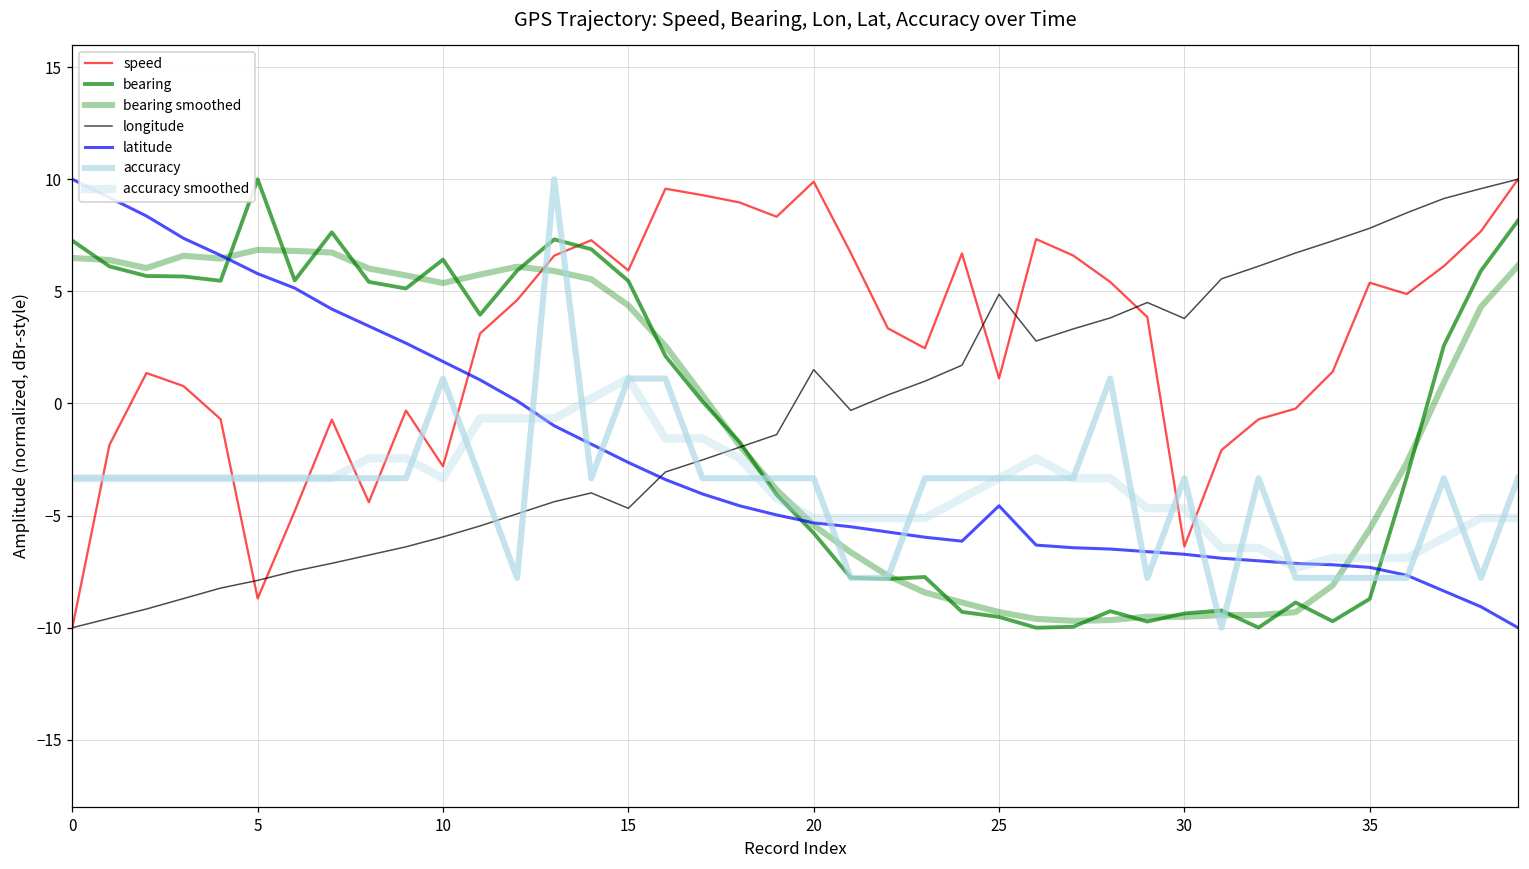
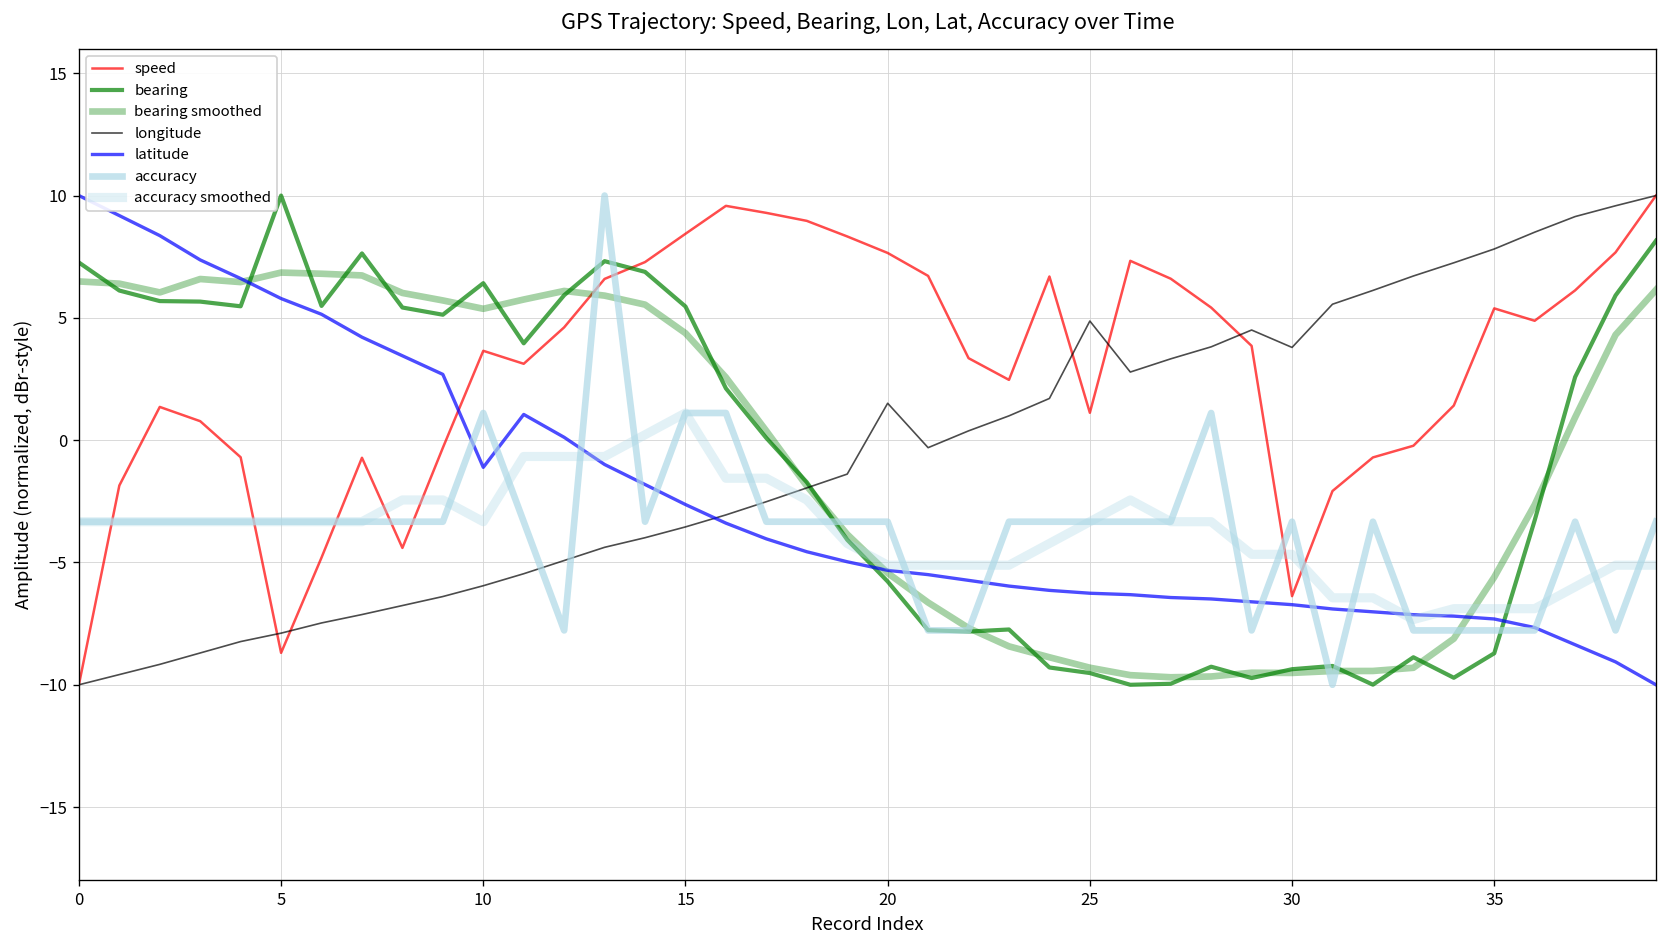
speed, 10: -2.8 -> 3.7
latitude, 10: 1.9 -> -1.1
speed, 15: 5.9 -> 8.4
longitude, 15: -4.7 -> -3.5
speed, 20: 9.9 -> 7.7
latitude, 25: -4.6 -> -6.3
